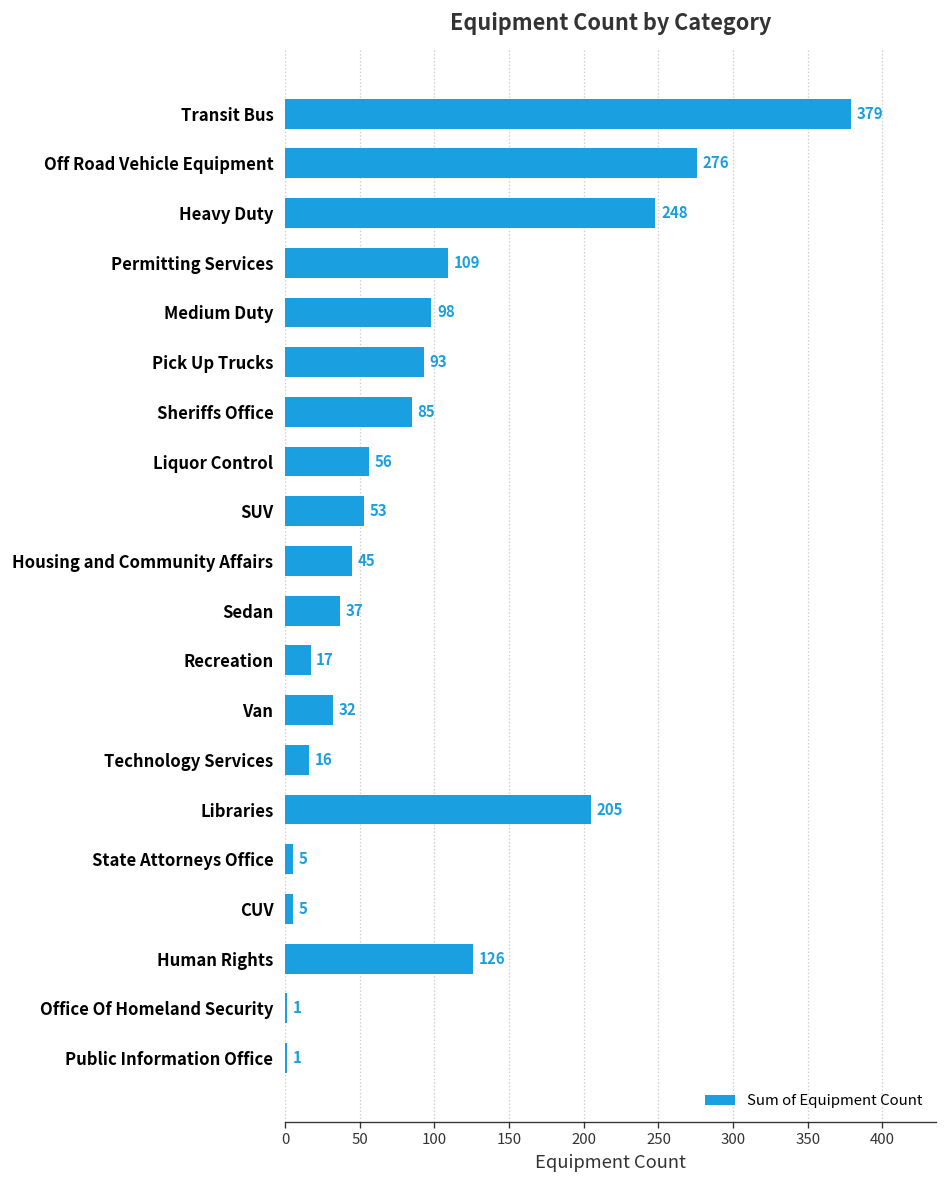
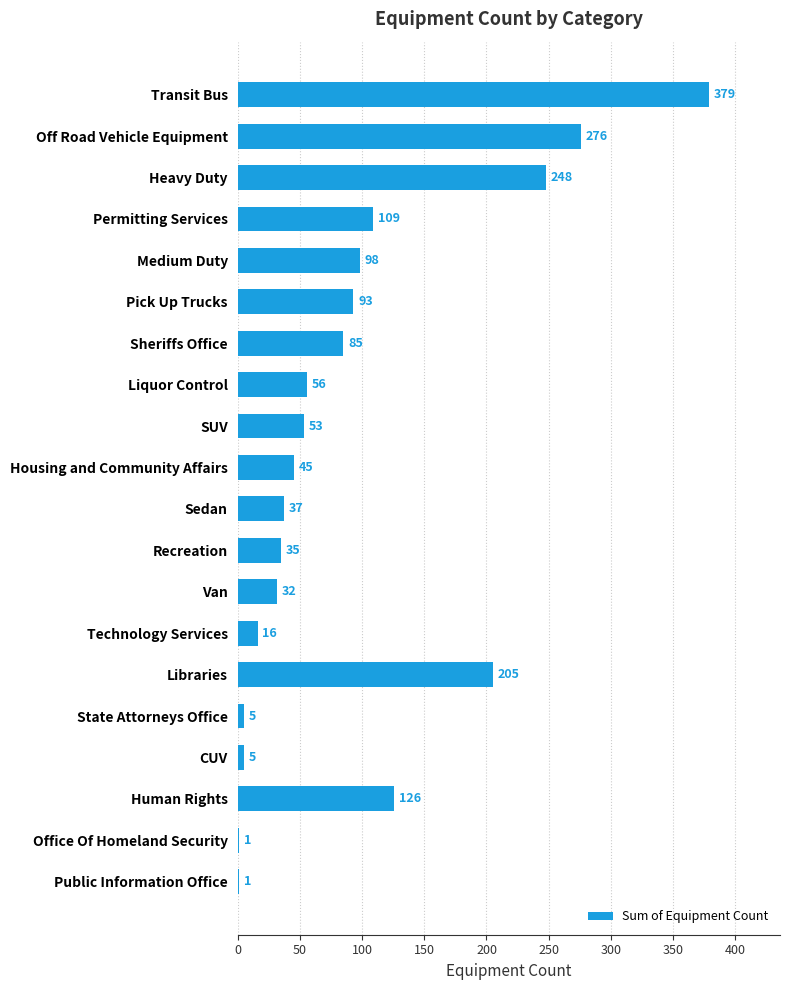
Recreation: 17 -> 35
